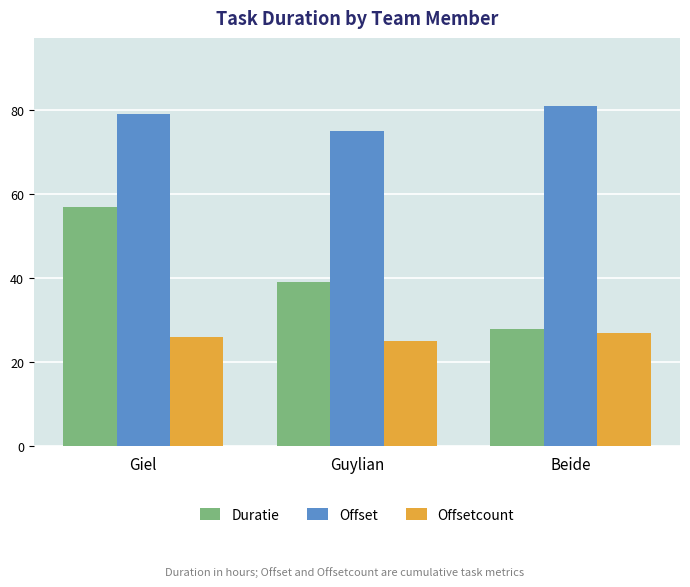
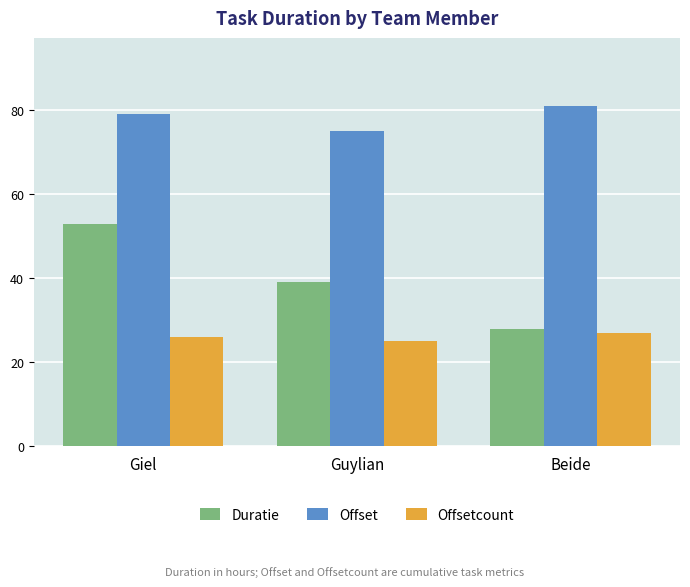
Duratie, Giel: 57 -> 53
